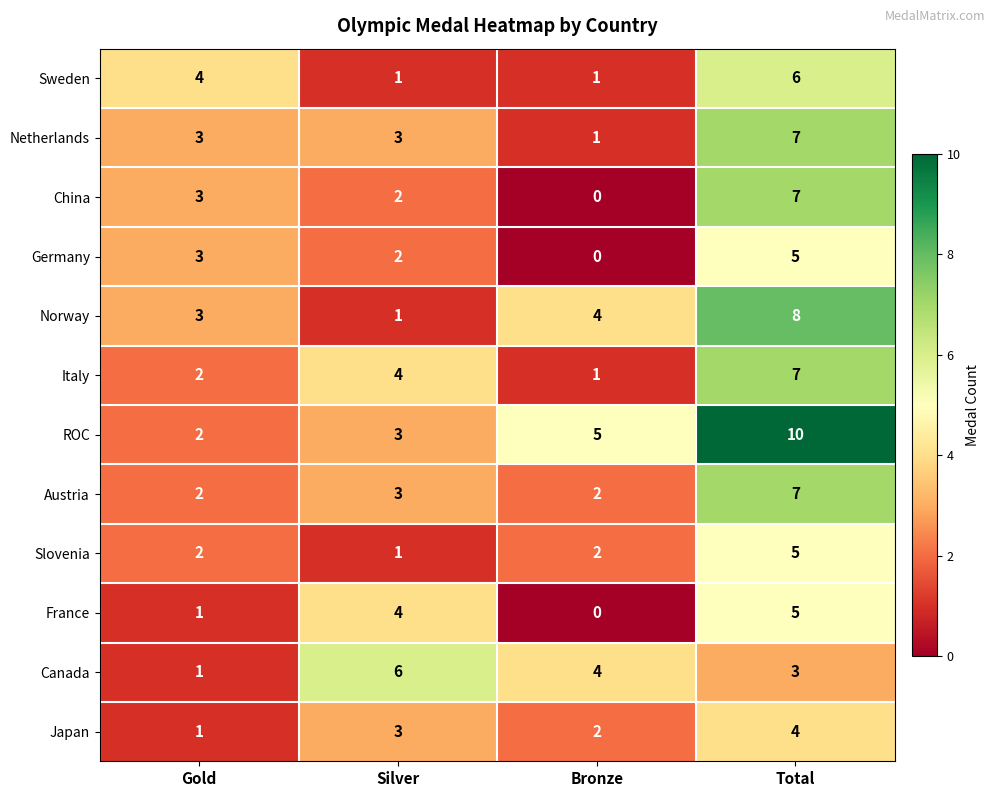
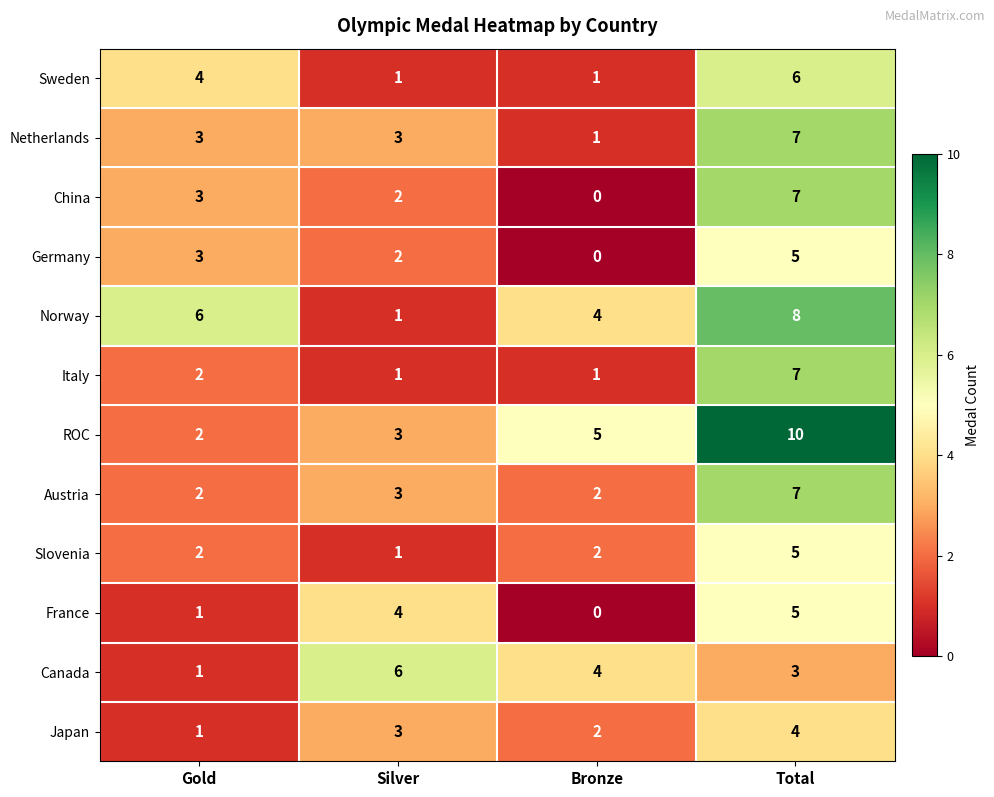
Norway, Gold: 3 -> 6
Italy, Silver: 4 -> 1
